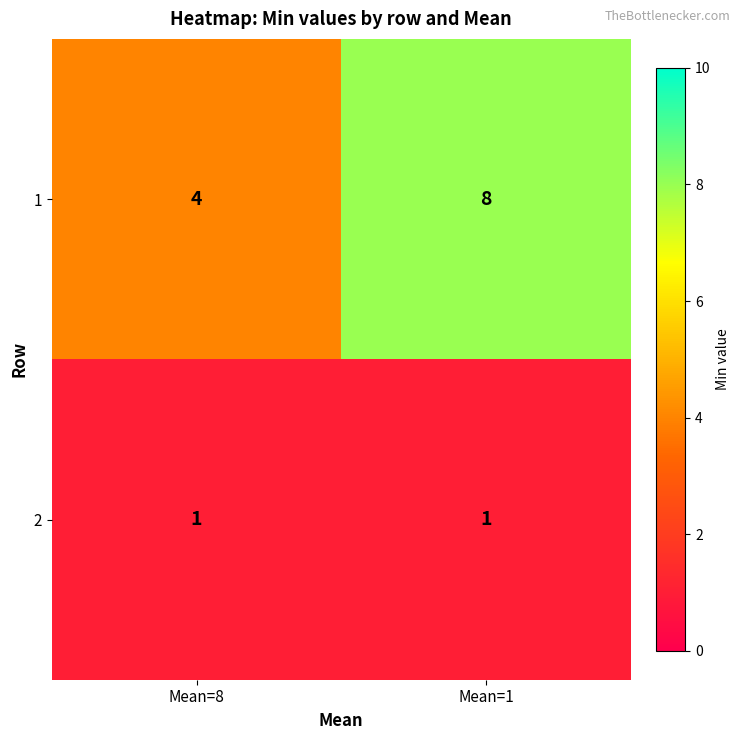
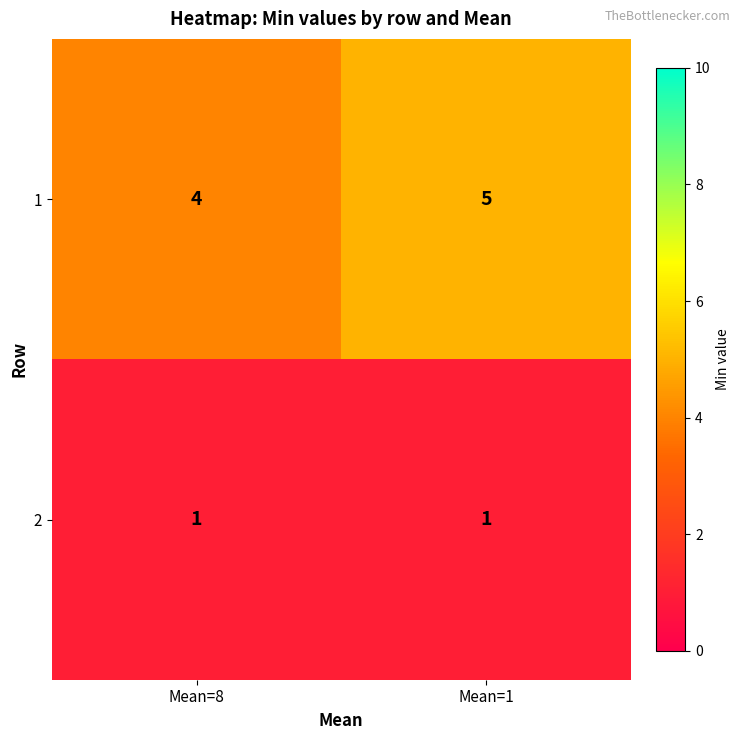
1, Mean=1: 8 -> 5
